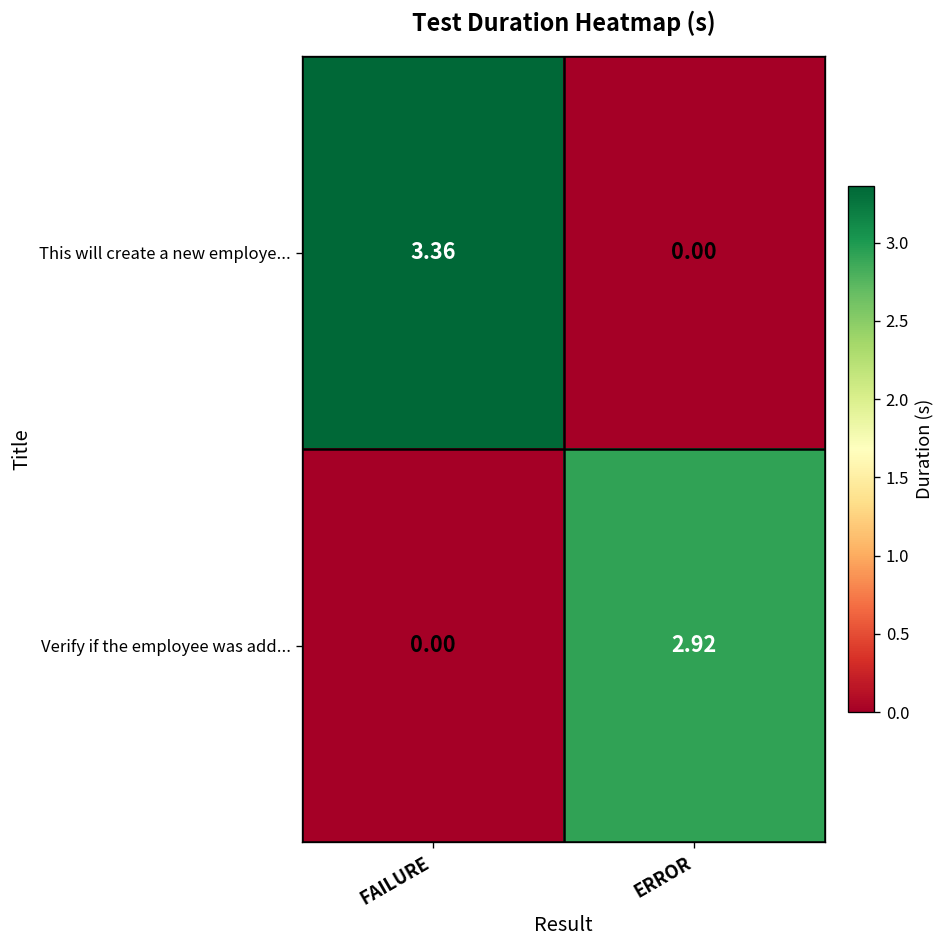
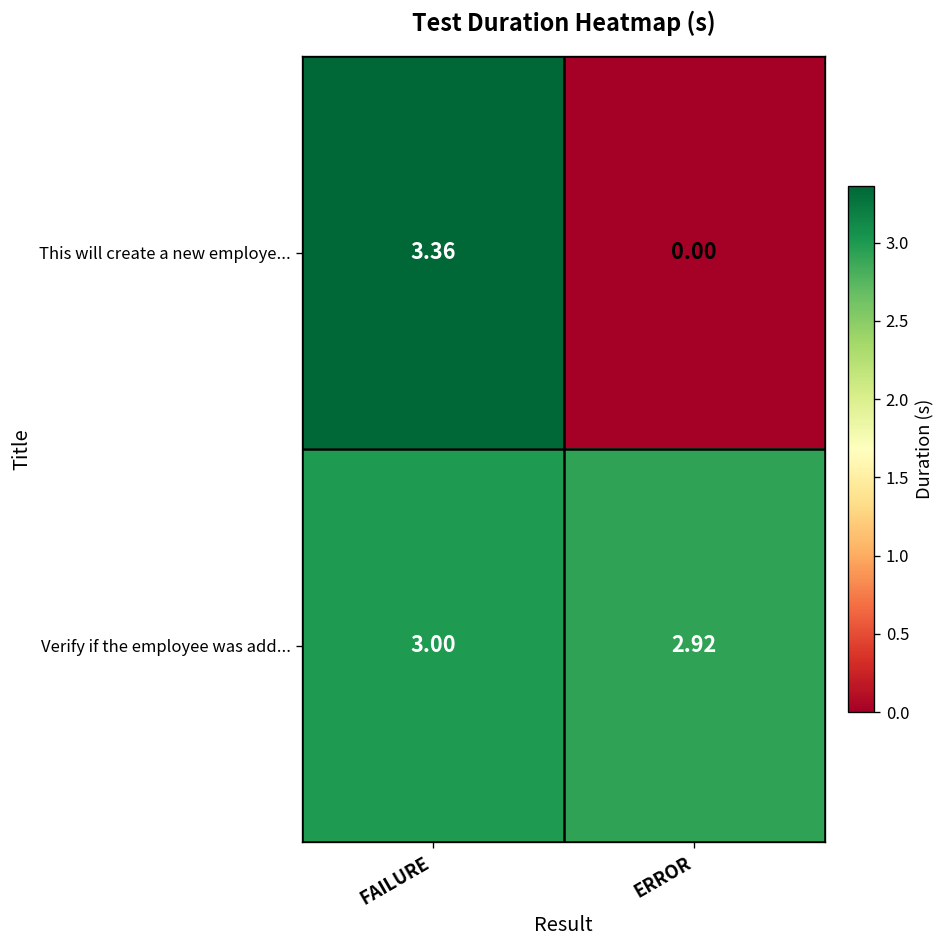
Verify if the employee was add..., FAILURE: 0.00 -> 3.00
